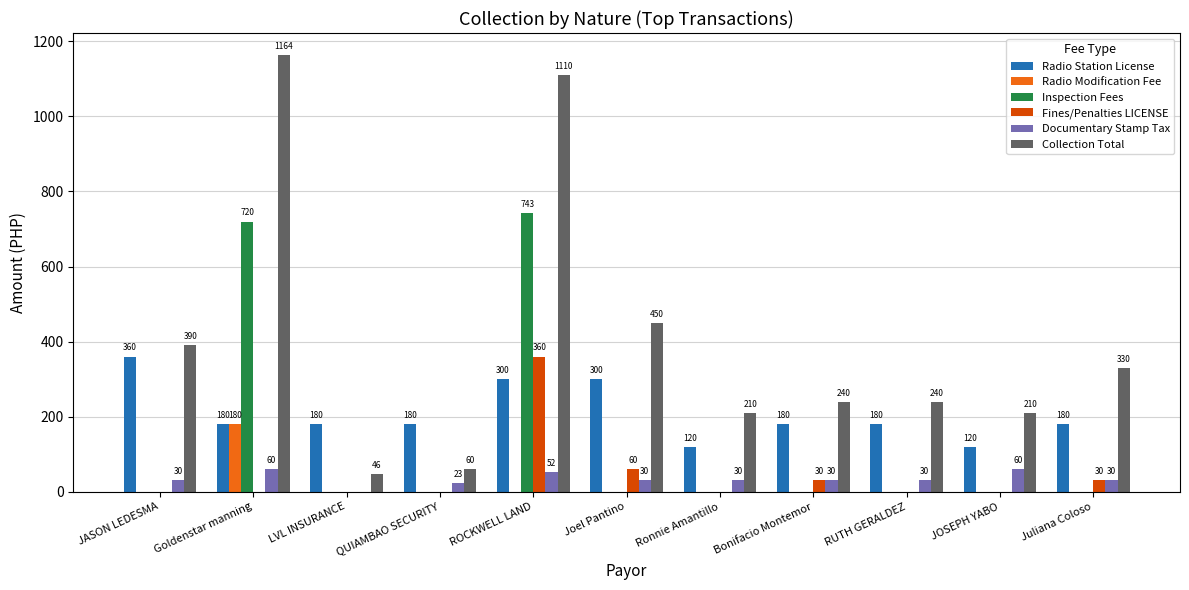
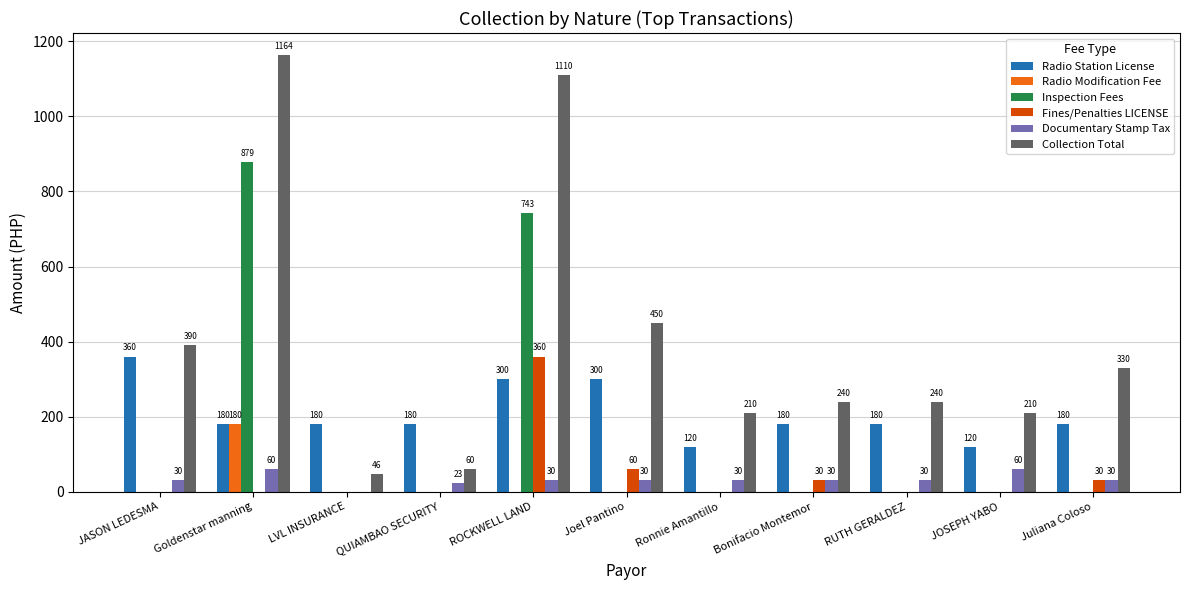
Inspection Fees, Goldenstar manning: 720 -> 879
Documentary Stamp Tax, ROCKWELL LAND: 52 -> 30
